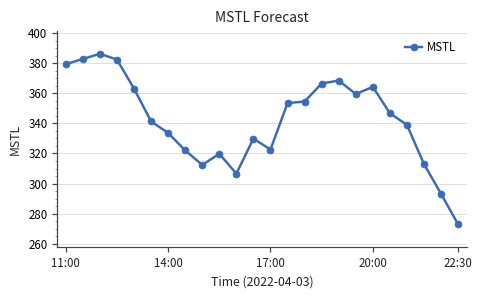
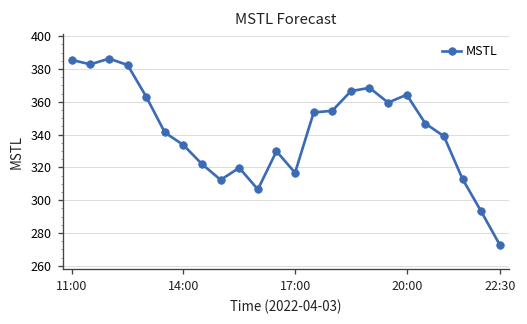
11:00: 379 -> 386
17:00: 323 -> 317
